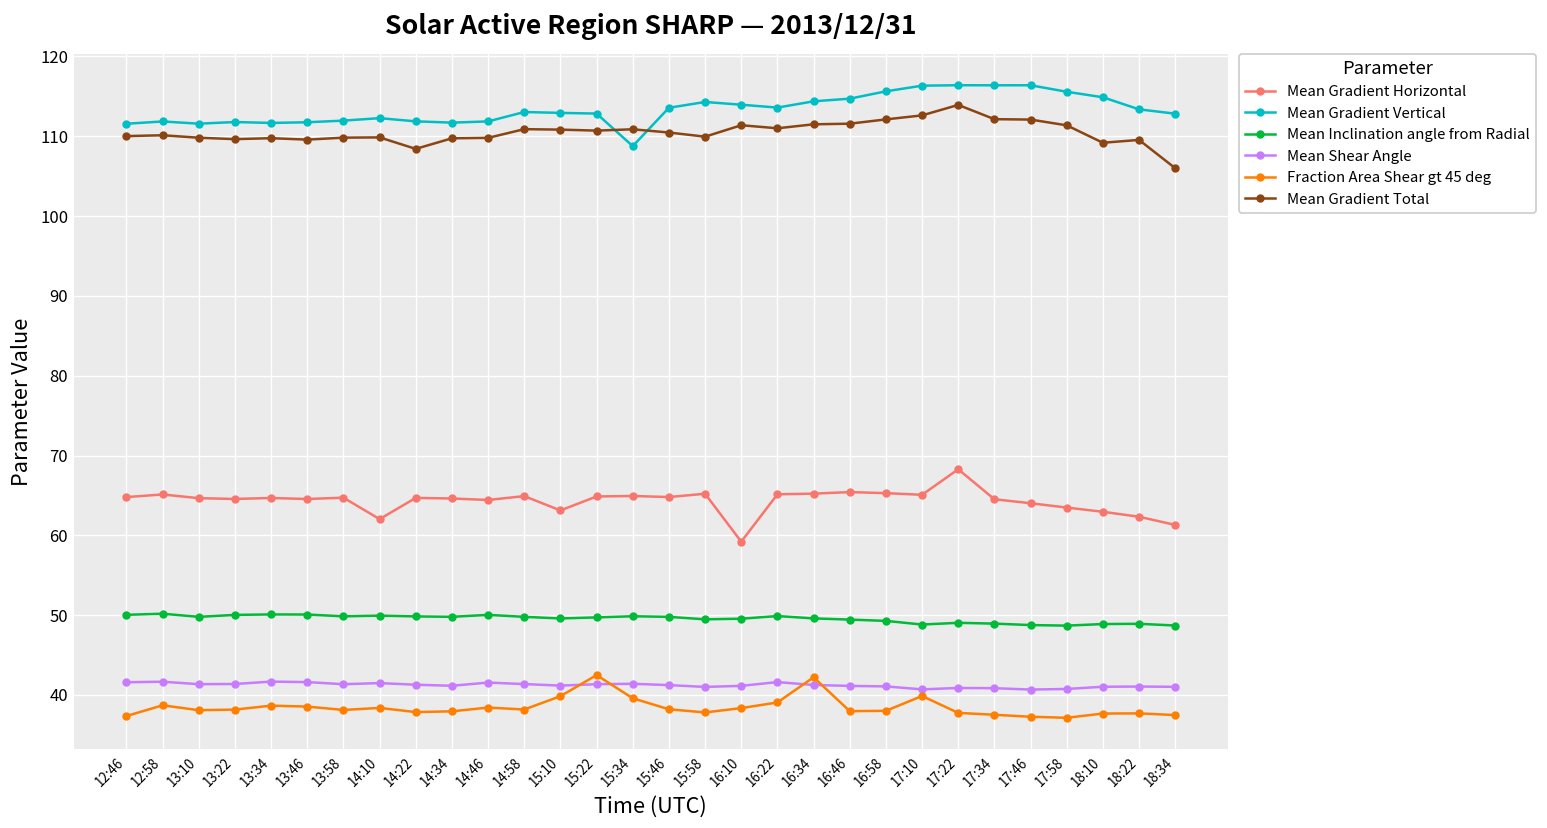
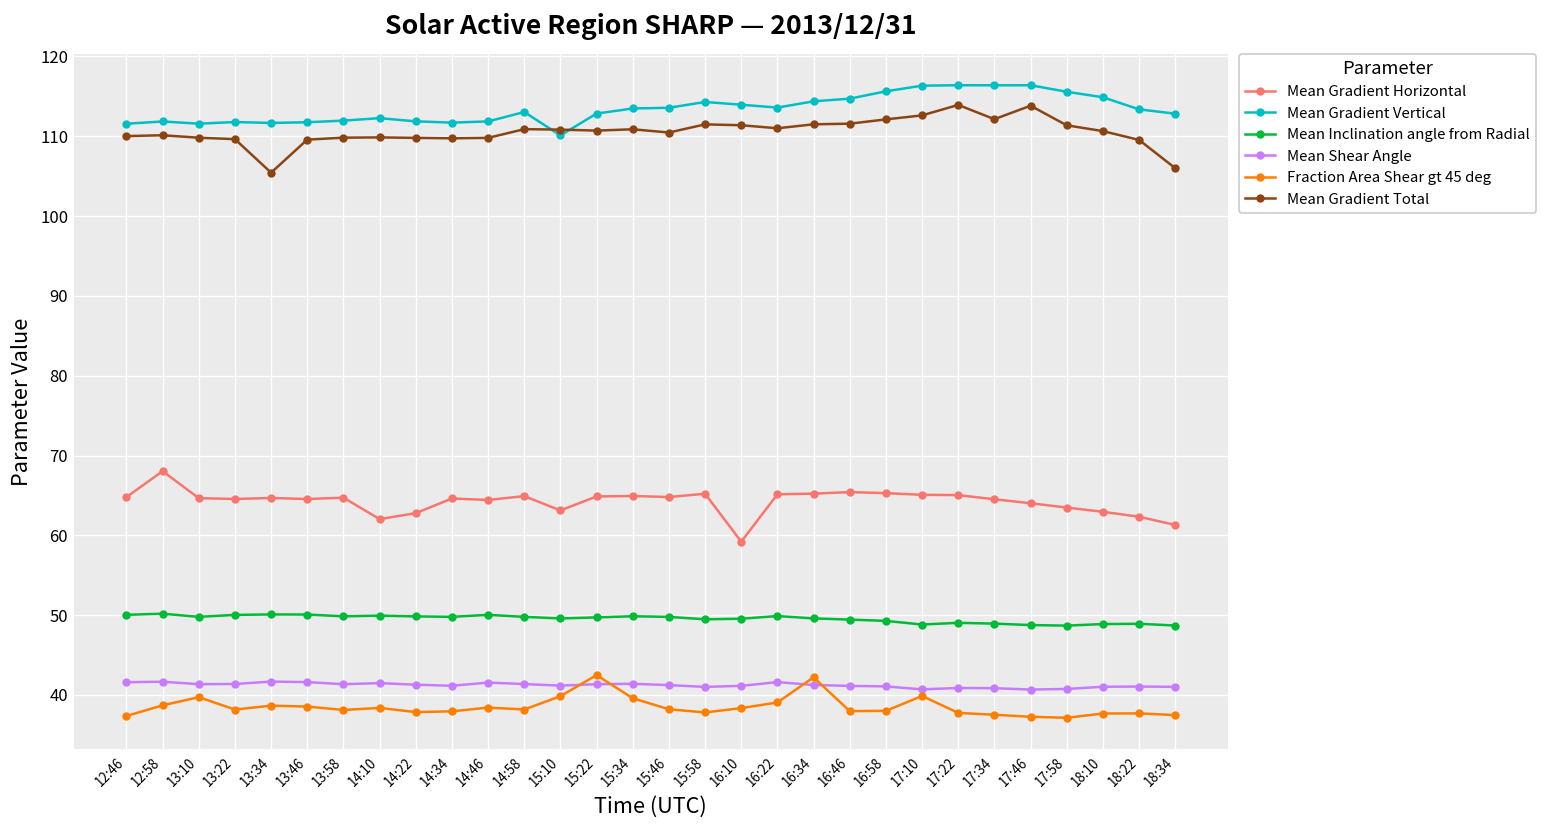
Mean Gradient Horizontal, 12:58: 65 -> 68
Fraction Area Shear gt 45 deg, 13:10: 38 -> 40
Mean Gradient Total, 13:34: 110 -> 105
Mean Gradient Horizontal, 14:22: 65 -> 63
Mean Gradient Total, 14:22: 108 -> 110
Mean Gradient Vertical, 15:10: 113 -> 110
Mean Gradient Vertical, 15:34: 109 -> 113
Mean Gradient Total, 15:58: 110 -> 111
Mean Gradient Horizontal, 17:22: 68 -> 65
Mean Gradient Total, 17:46: 112 -> 114
Mean Gradient Total, 18:10: 109 -> 111
